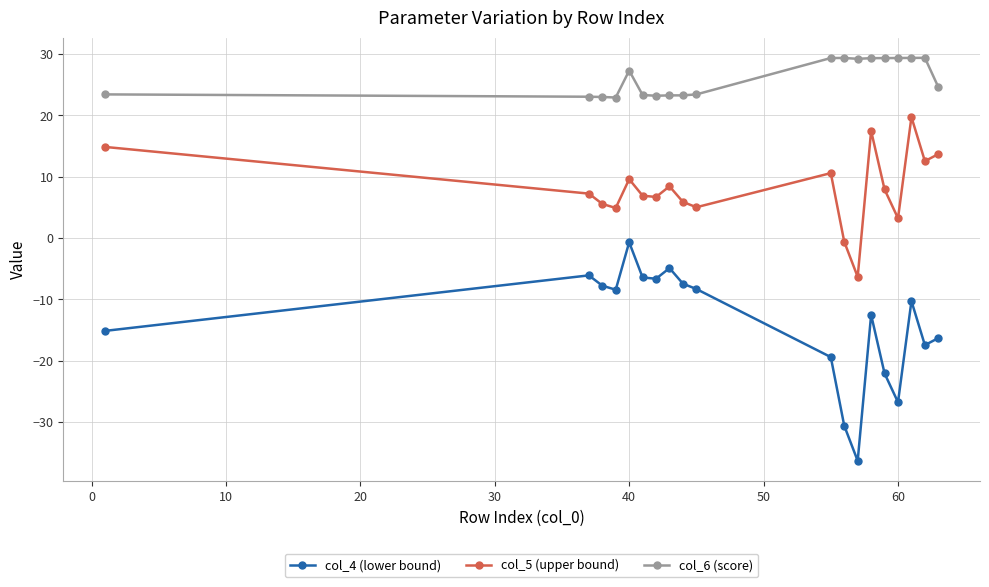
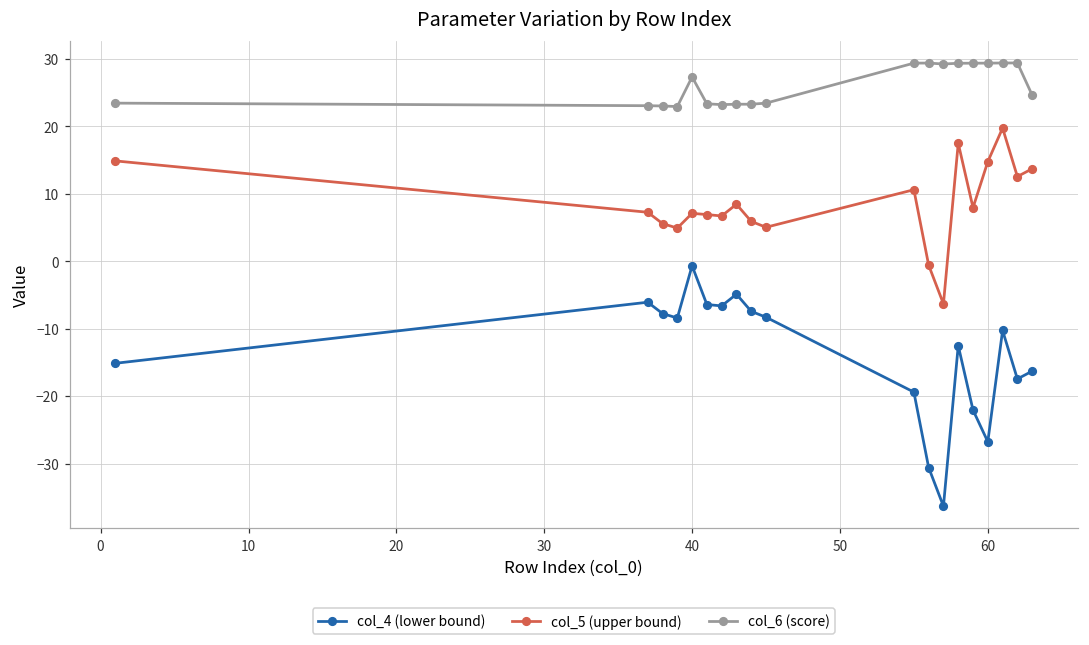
col_5 (upper bound), 40: 10 -> 7
col_5 (upper bound), 60: 3 -> 15
